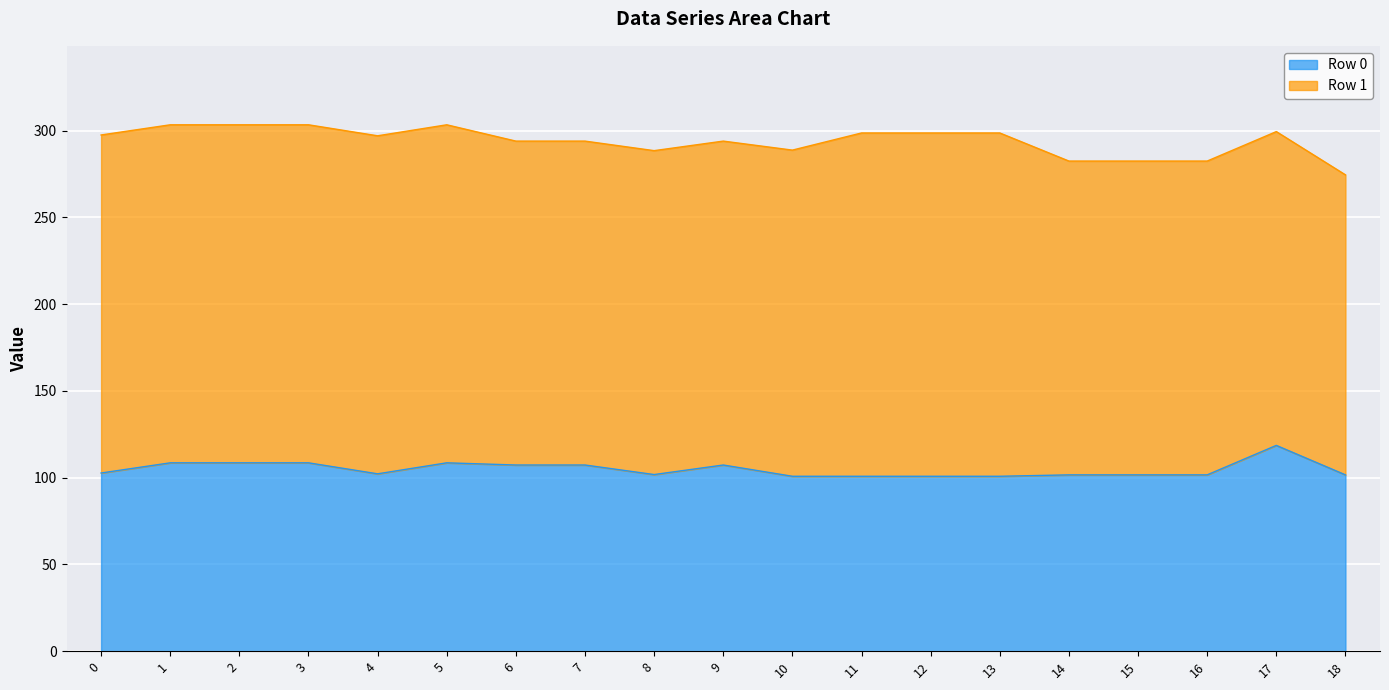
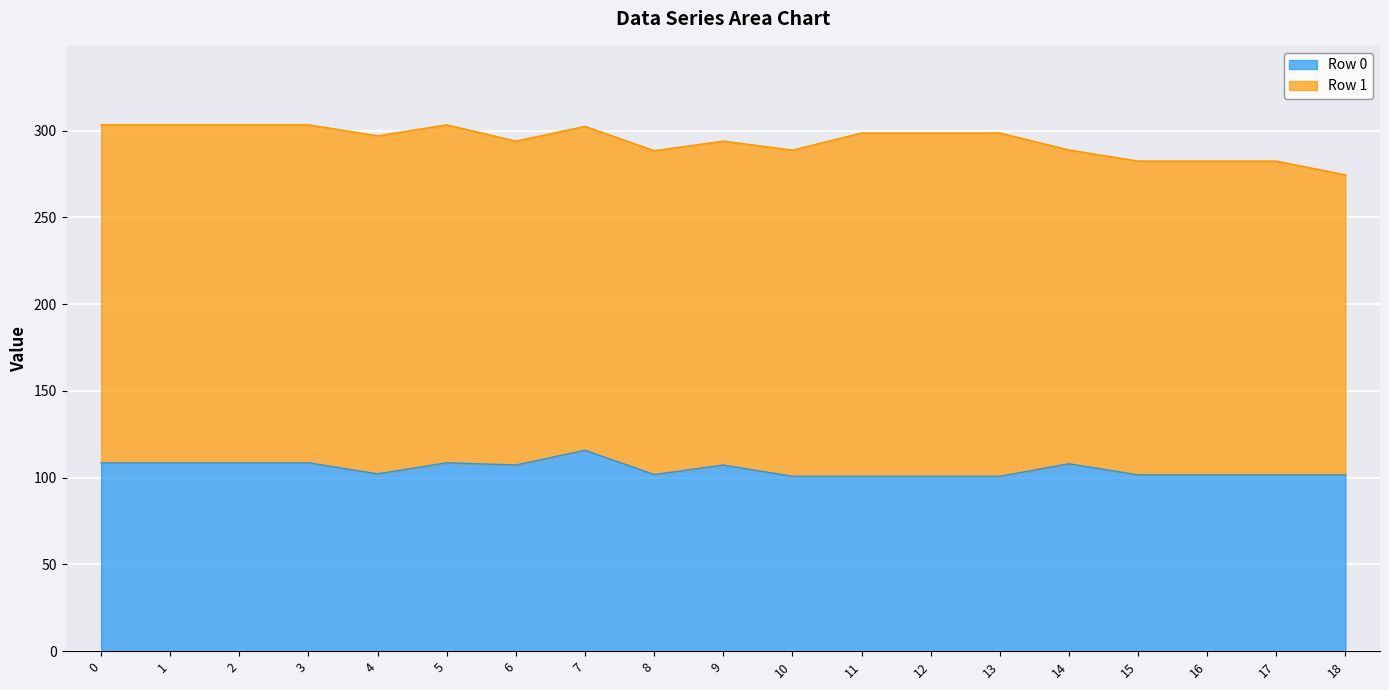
Row 0, 0: 103 -> 109
Row 0, 7: 107 -> 116
Row 0, 14: 102 -> 108
Row 0, 17: 119 -> 102
